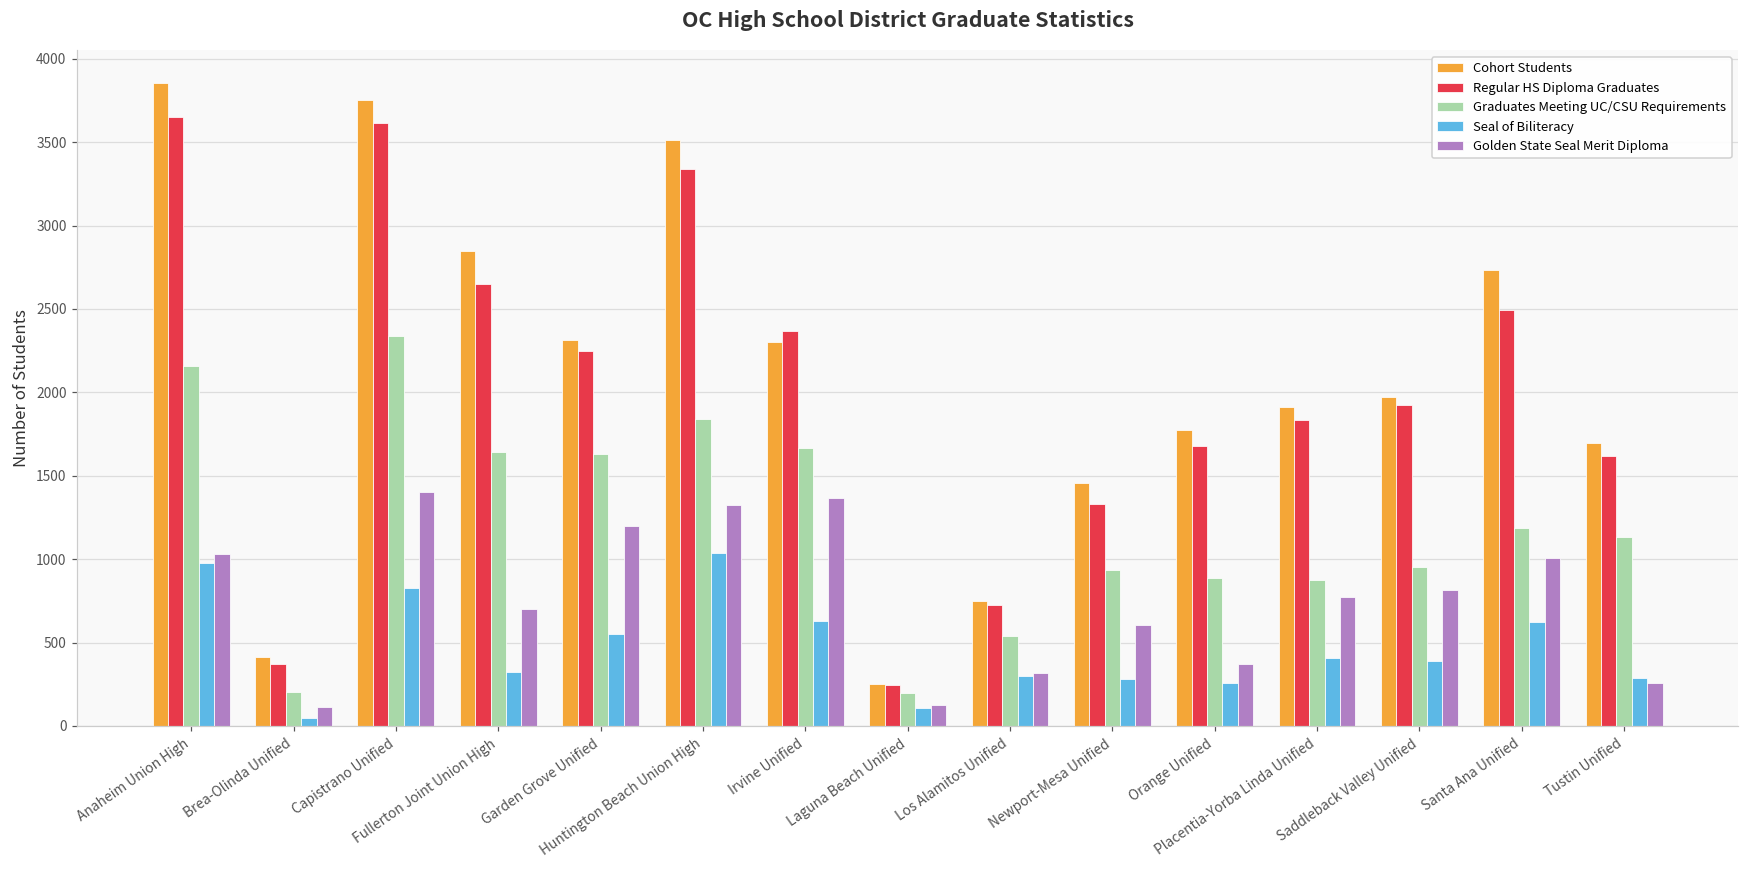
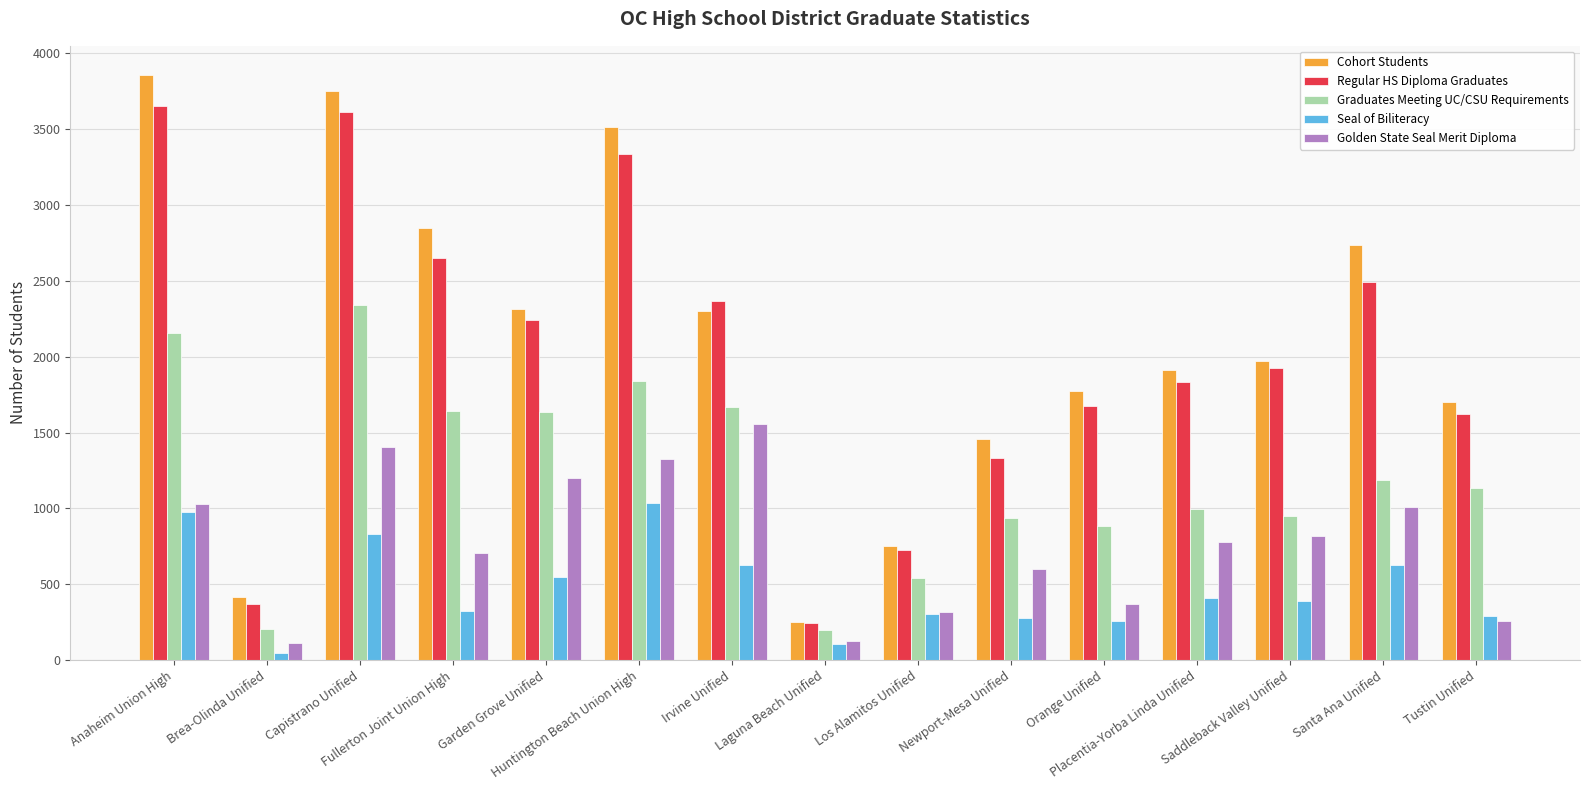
Golden State Seal Merit Diploma, Irvine Unified: 1370 -> 1550
Graduates Meeting UC/CSU Requirements, Placentia-Yorba Linda Unified: 880 -> 1000
